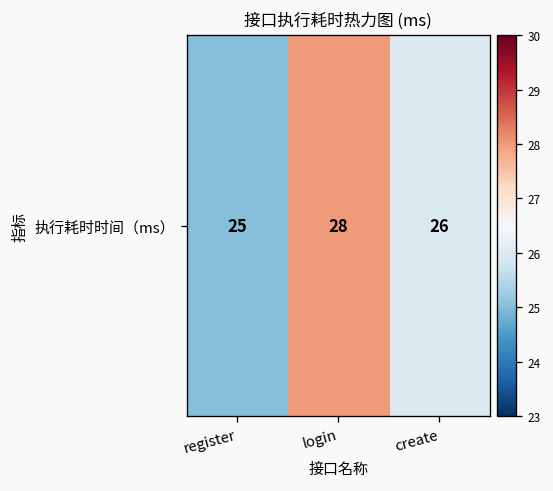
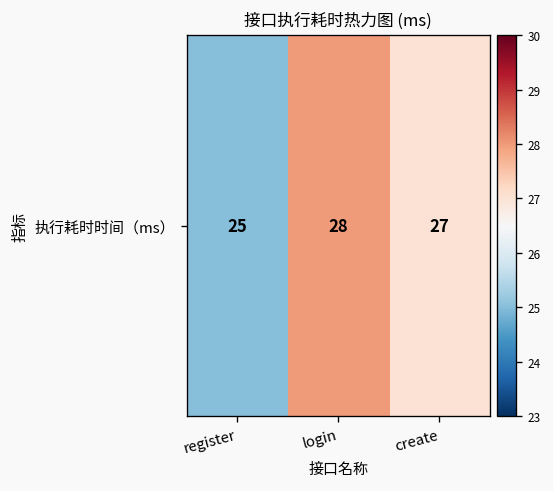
执行耗时时间（ms）, create: 26 -> 27
